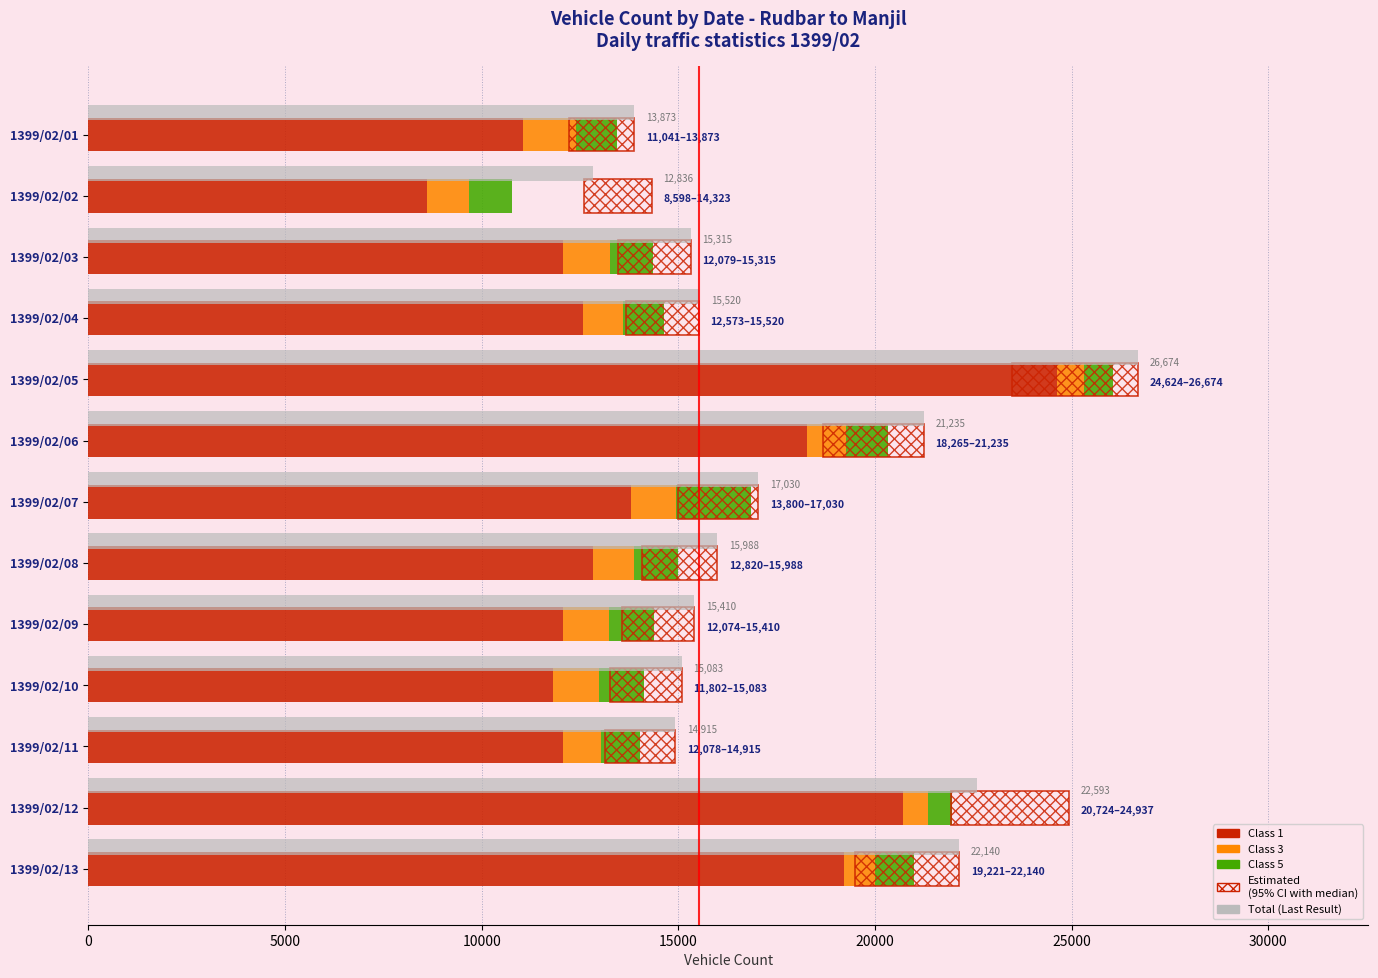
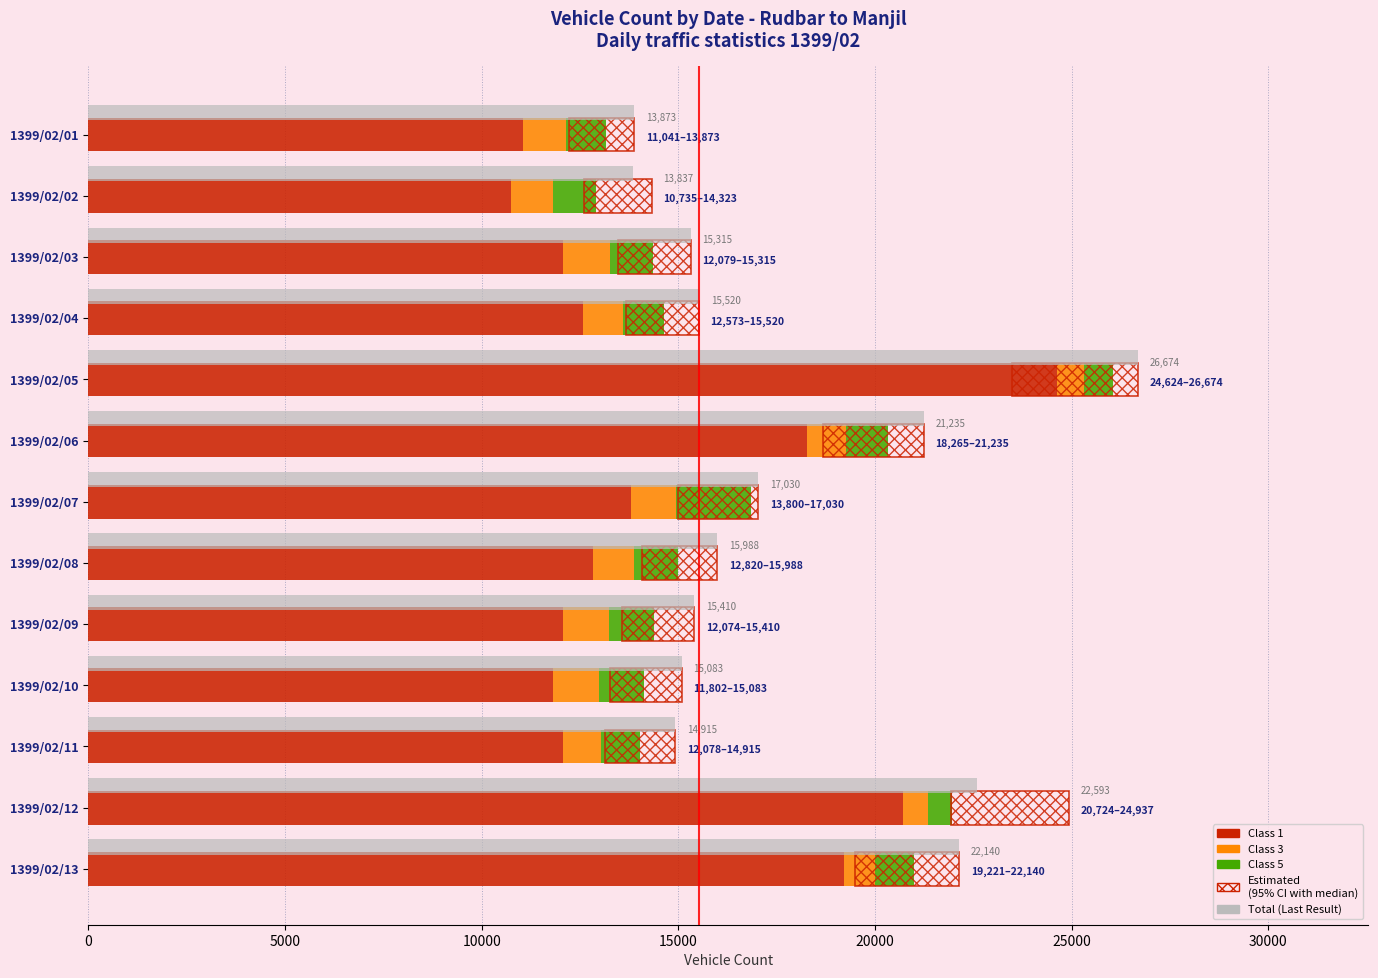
Class 3, 1399/02/01: 1400 -> 1100
Total (Last Result), 1399/02/02: 12,836 -> 13,837
Class 1, 1399/02/02: 8,598 -> 10,735
